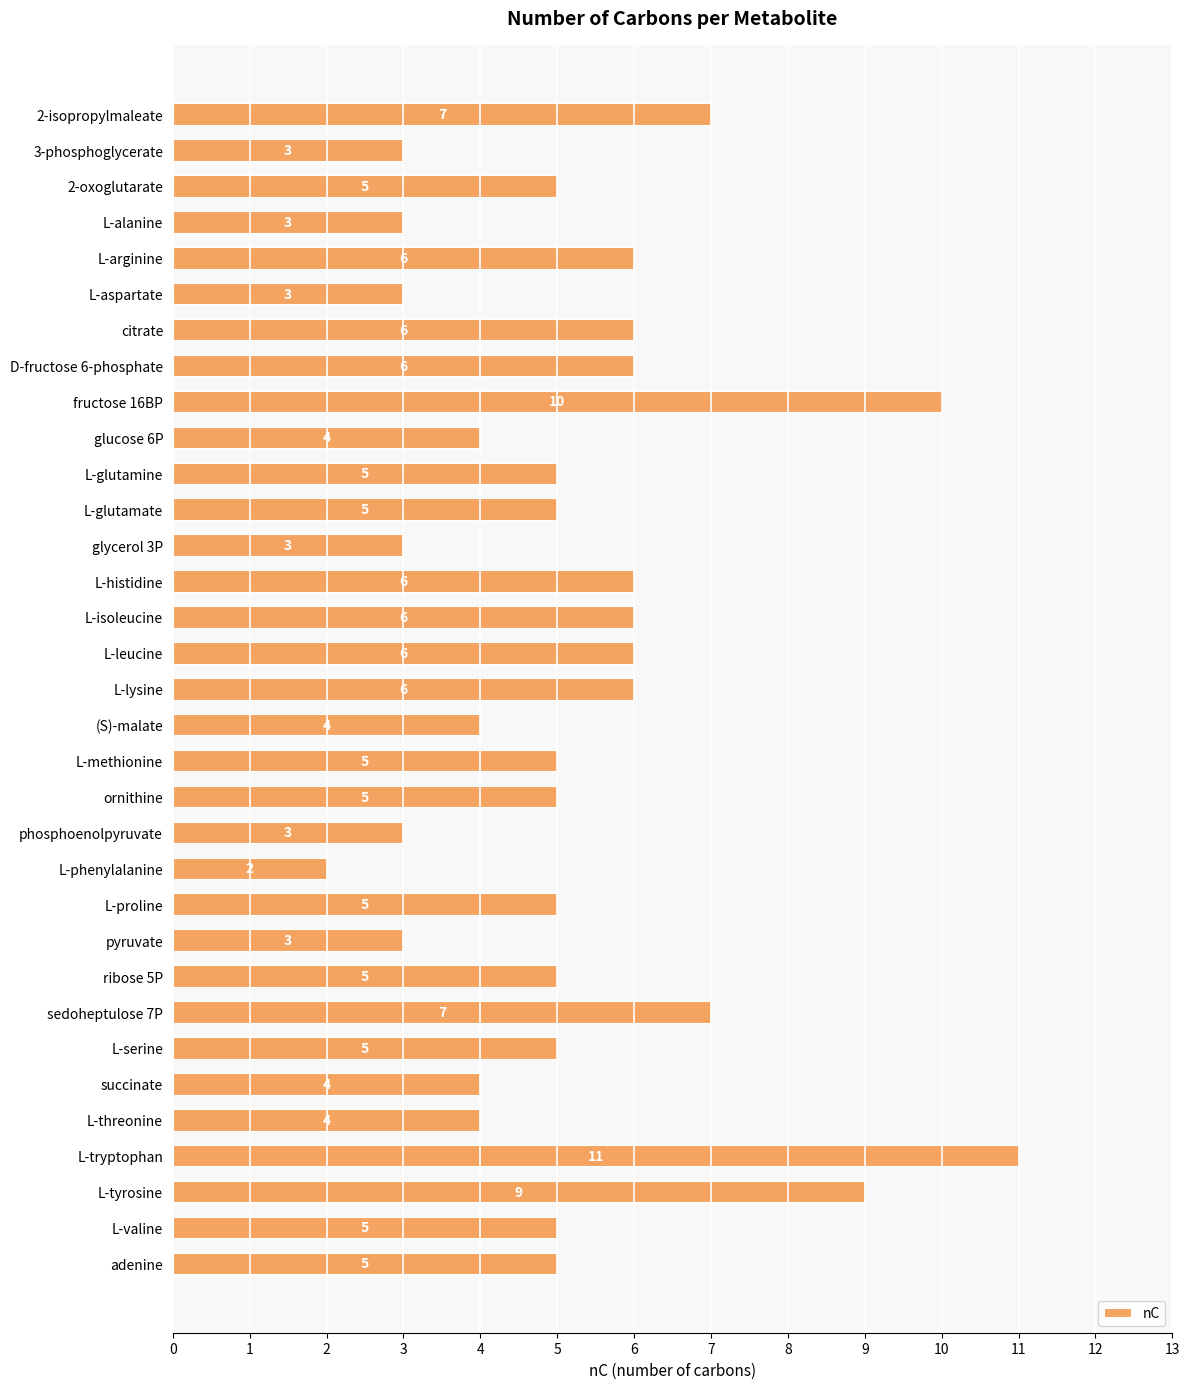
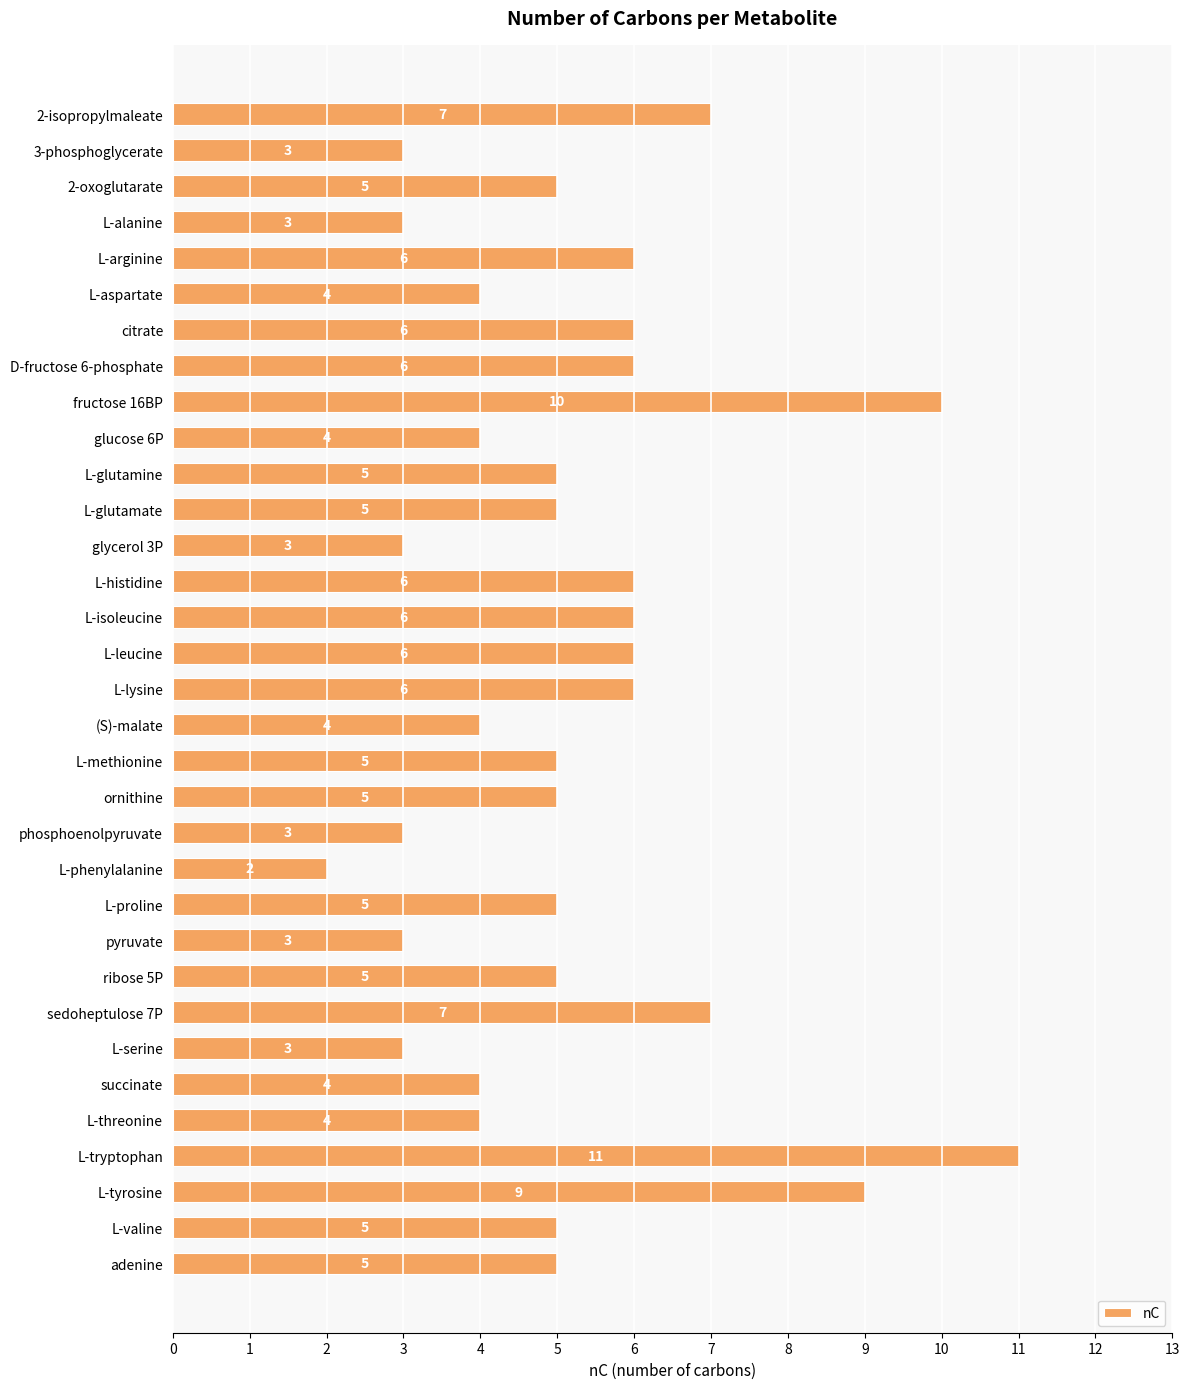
L-aspartate: 3 -> 4
L-serine: 5 -> 3
